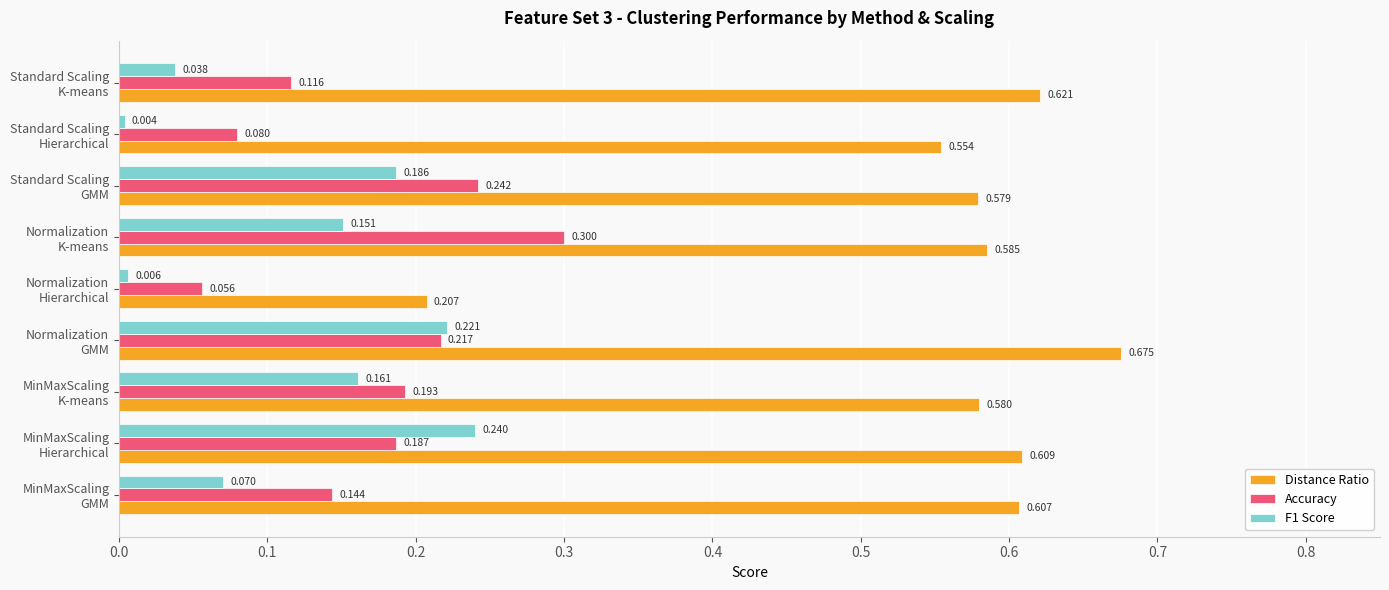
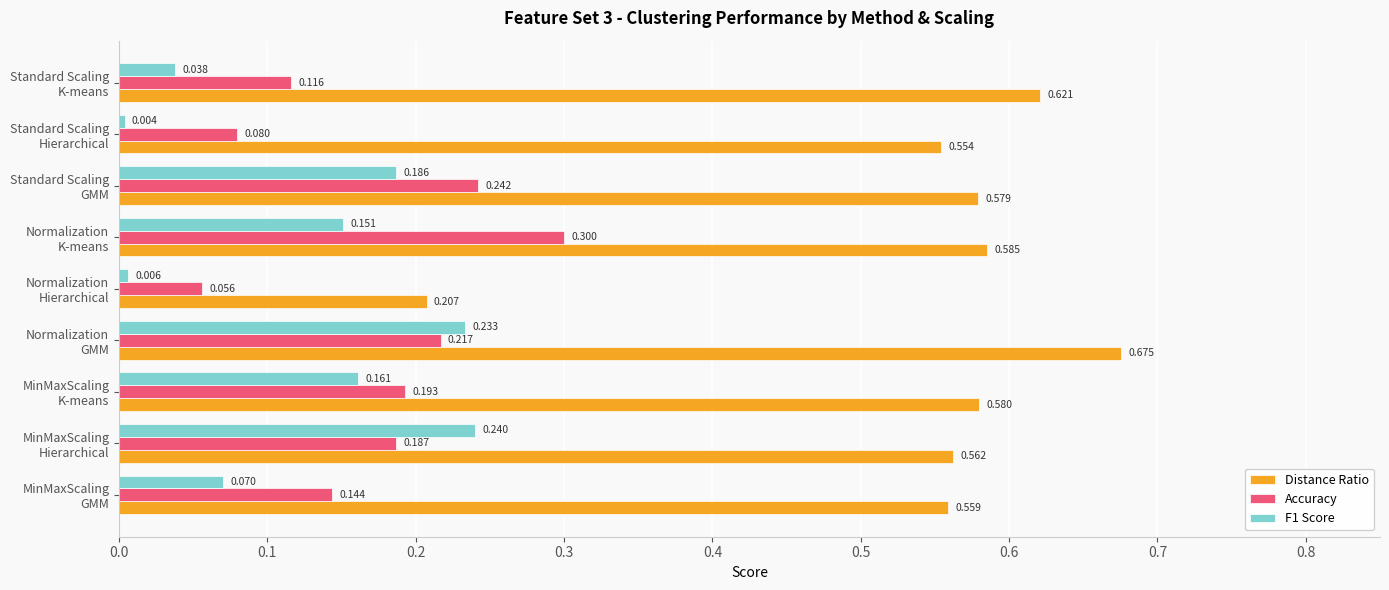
F1 Score, Normalization GMM: 0.221 -> 0.233
Distance Ratio, MinMaxScaling Hierarchical: 0.609 -> 0.562
Distance Ratio, MinMaxScaling GMM: 0.607 -> 0.559
